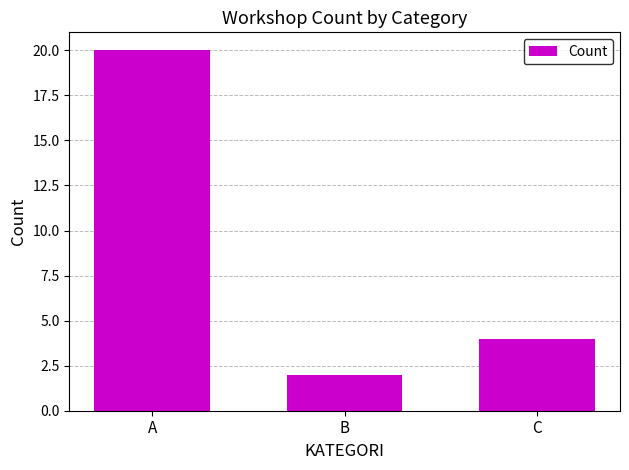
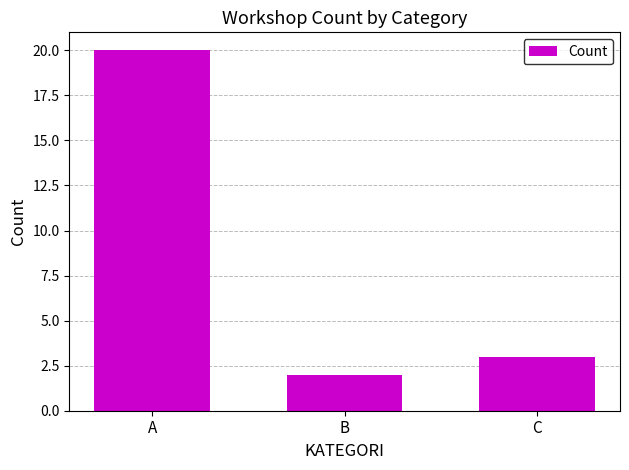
C: 4 -> 3
